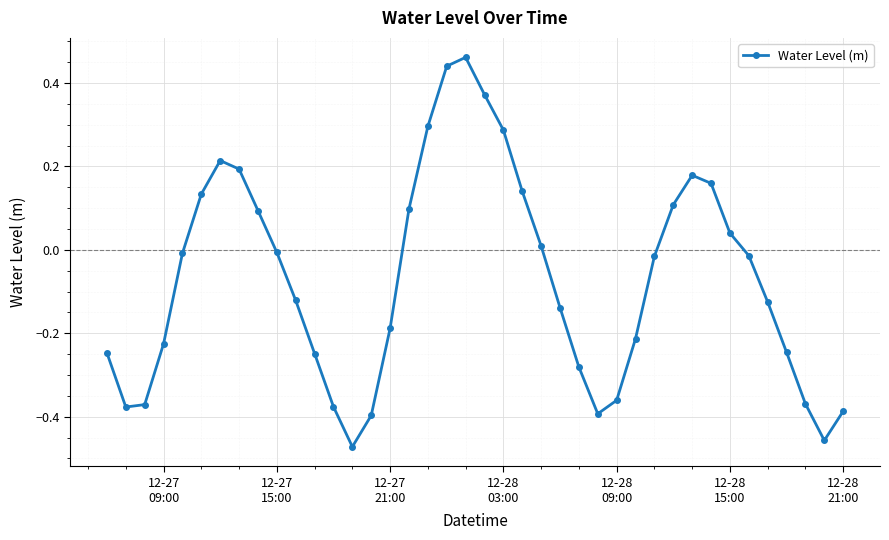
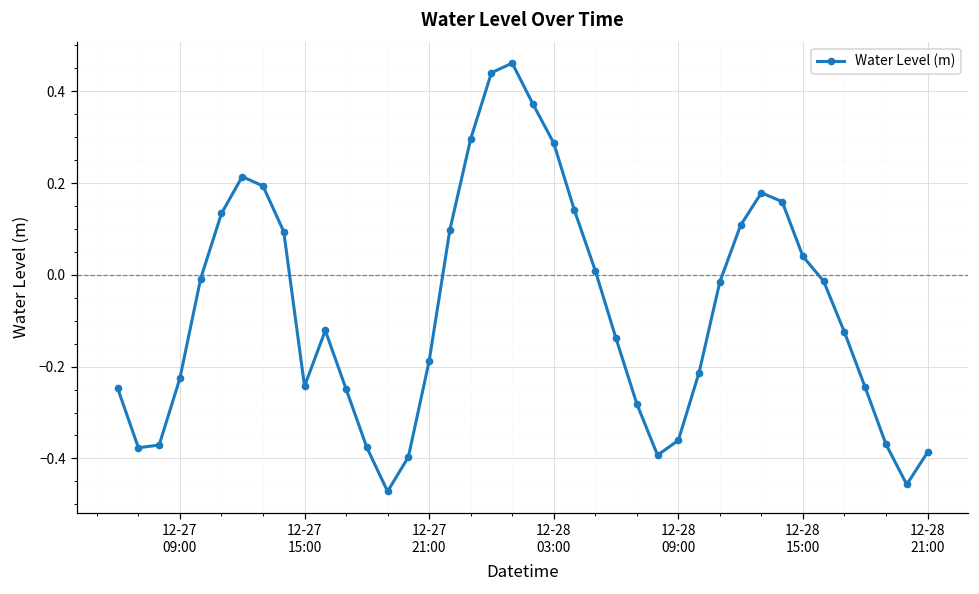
12-27 15:00: -0.01 -> -0.24
